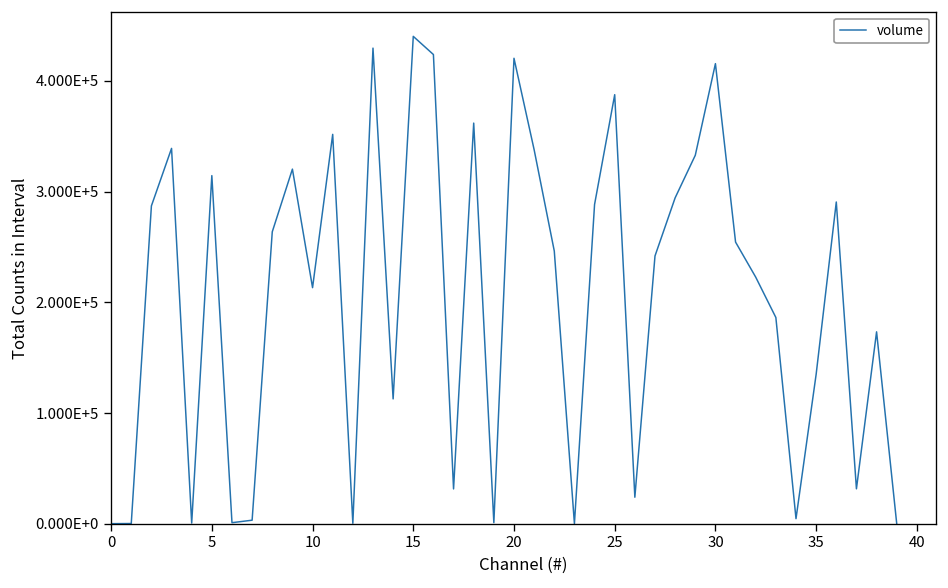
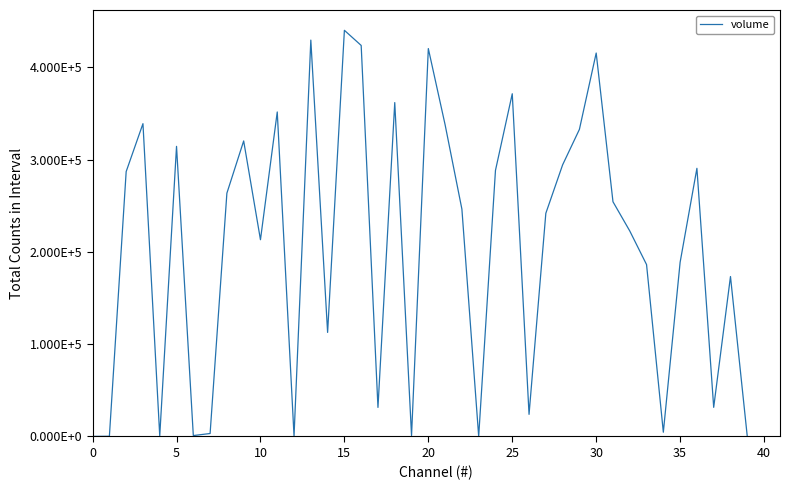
25: 390000 -> 370000
35: 140000 -> 190000
